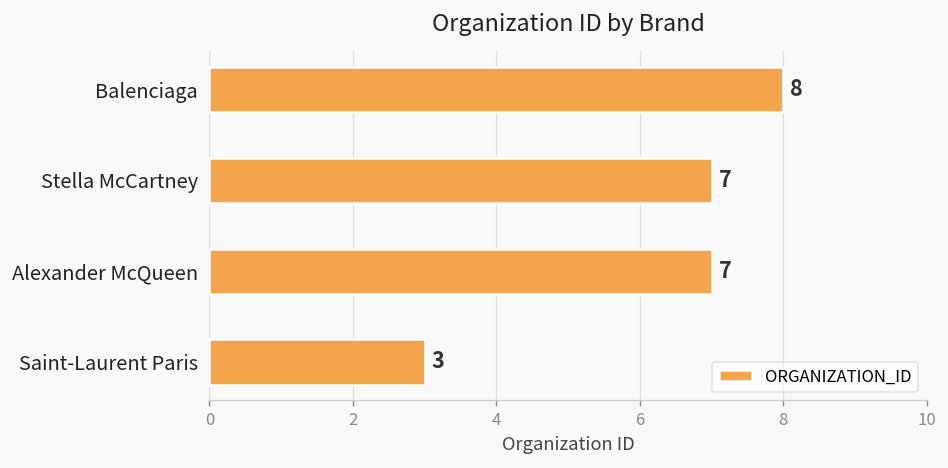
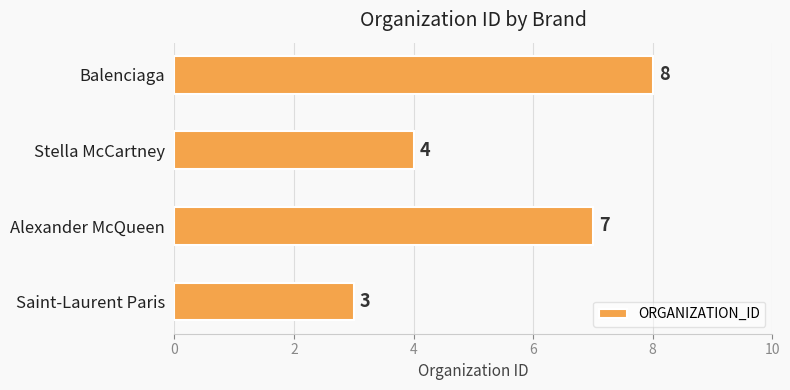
Stella McCartney: 7 -> 4
